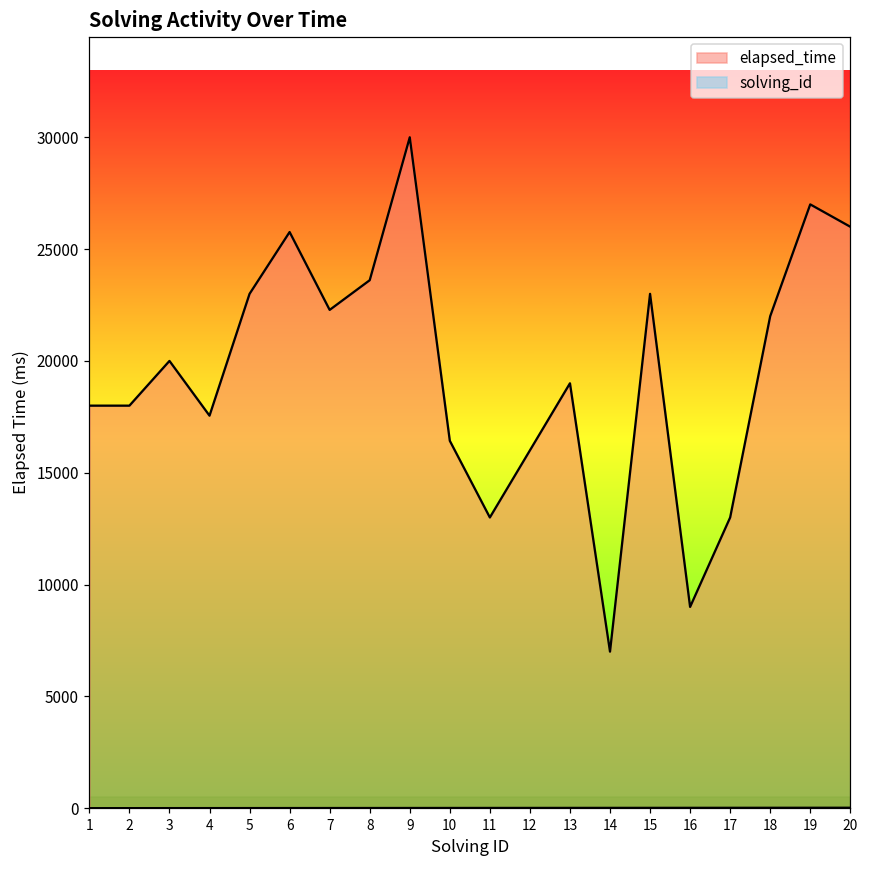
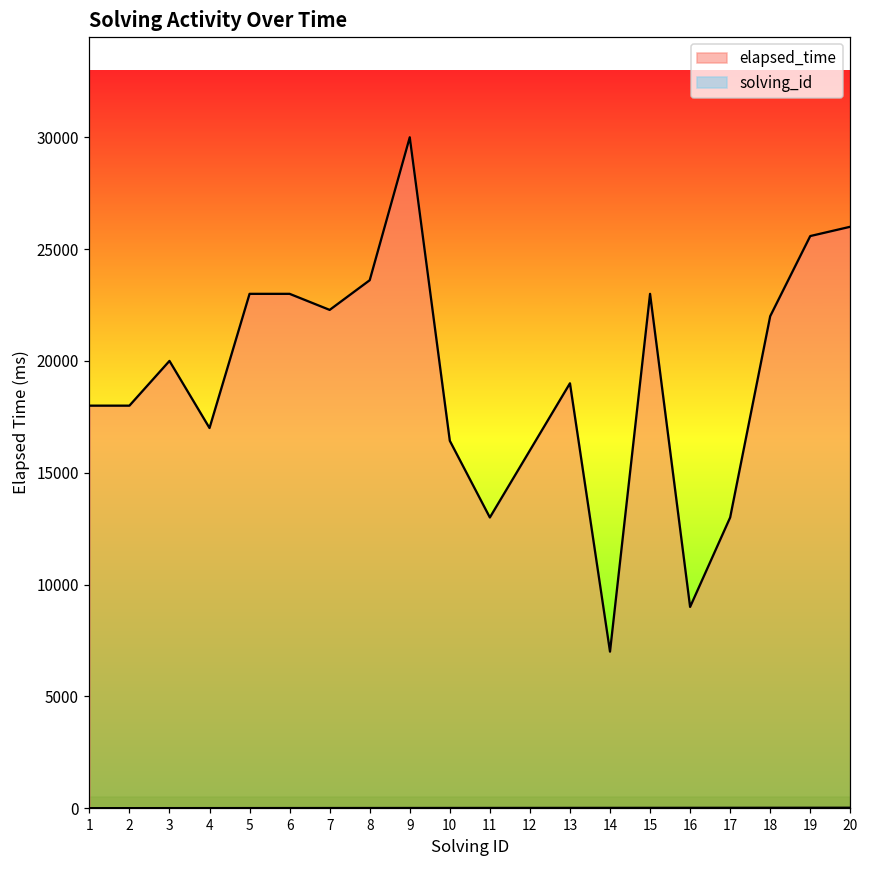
elapsed_time, 4: 17600 -> 17000
elapsed_time, 6: 25800 -> 23000
elapsed_time, 19: 27000 -> 25600
